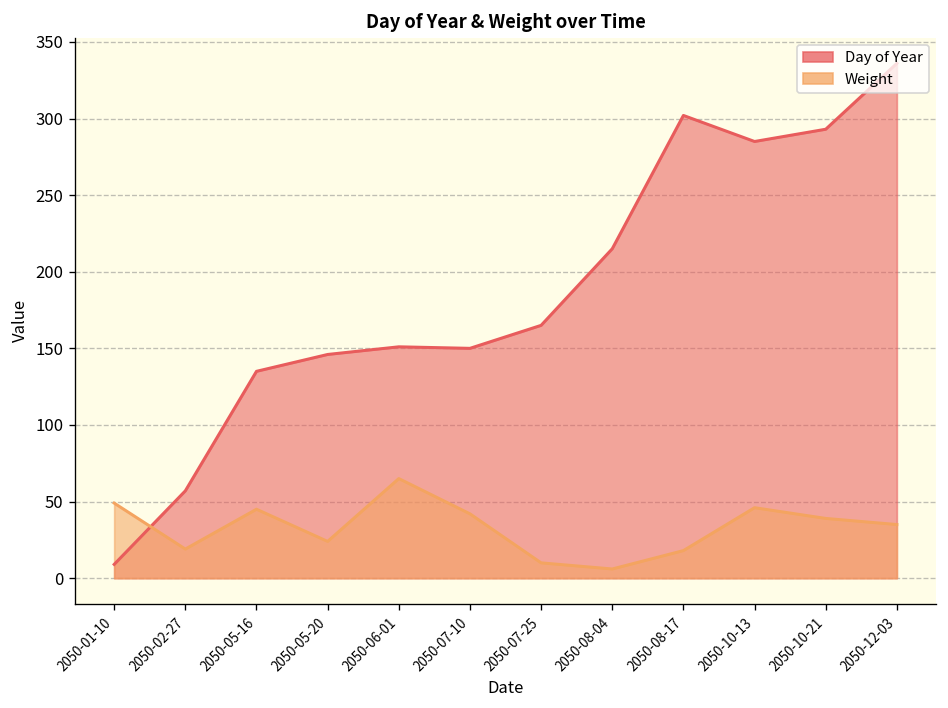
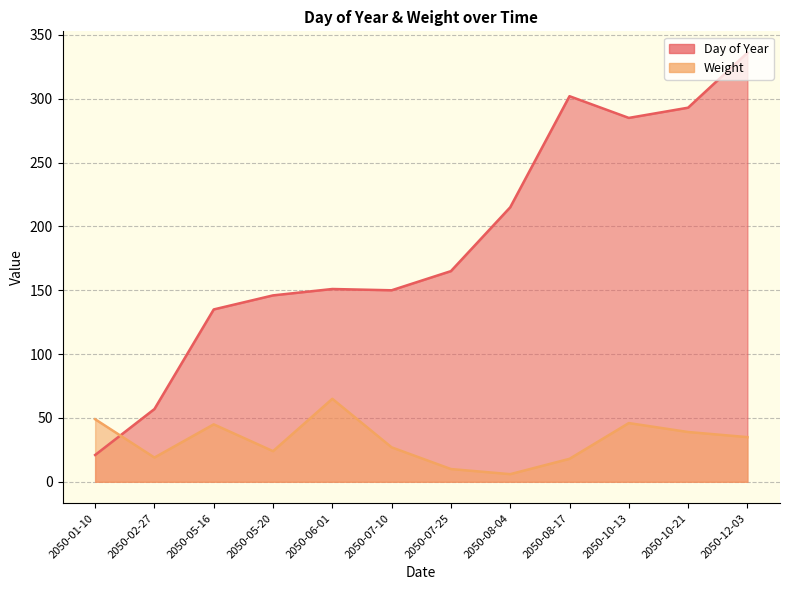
Day of Year, 2050-01-10: 9 -> 21
Weight, 2050-07-10: 42 -> 27
